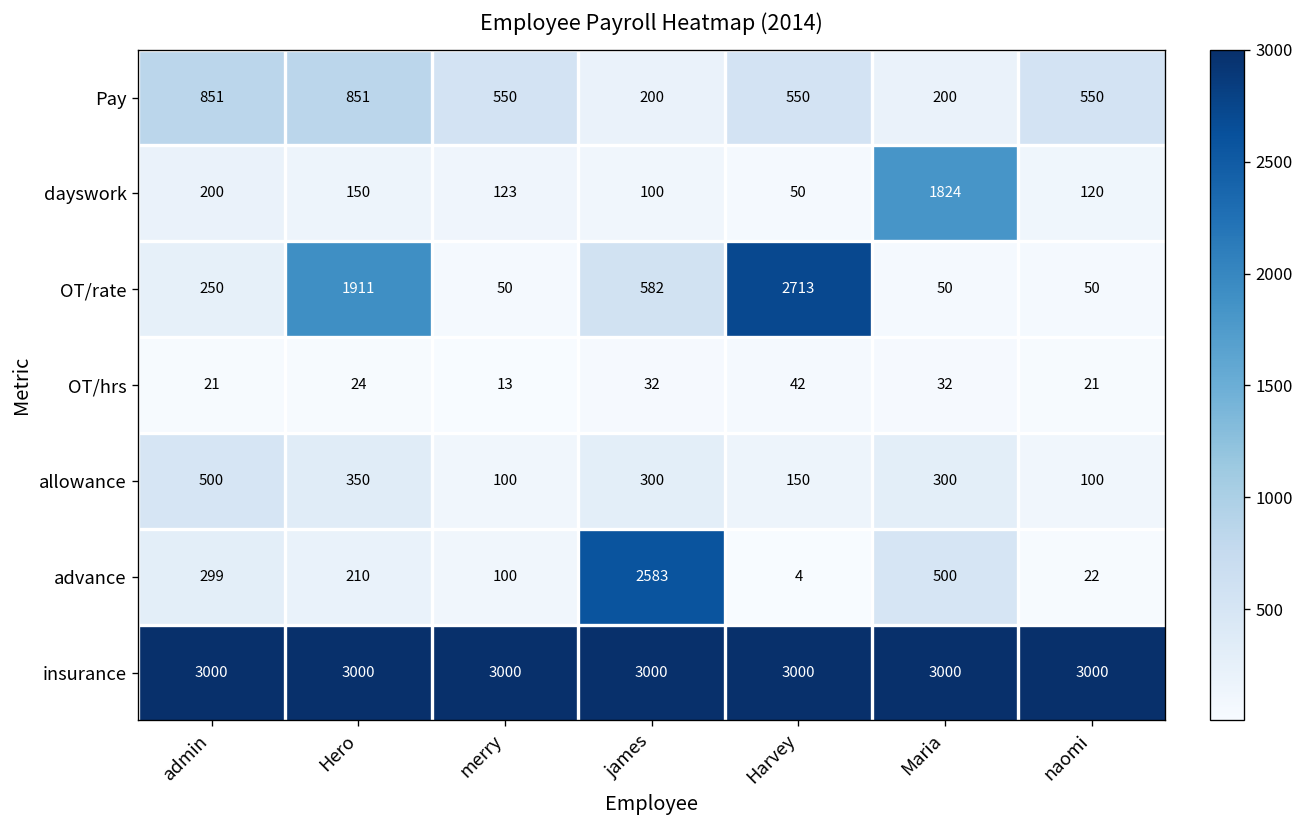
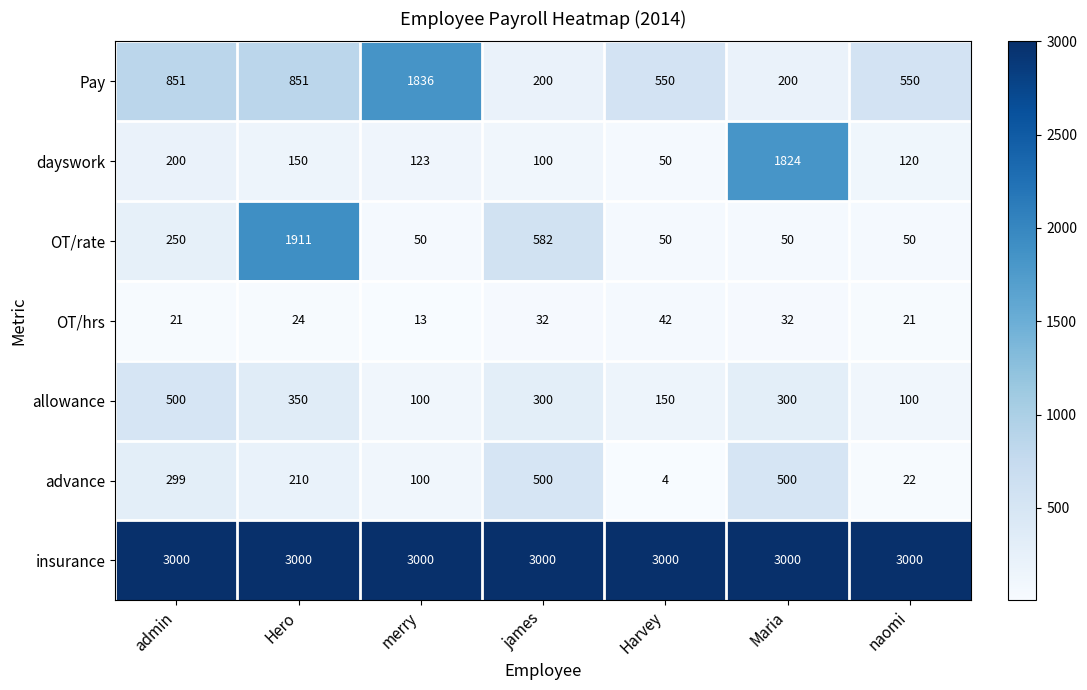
Pay, merry: 550 -> 1836
OT/rate, Harvey: 2713 -> 50
advance, james: 2583 -> 500
